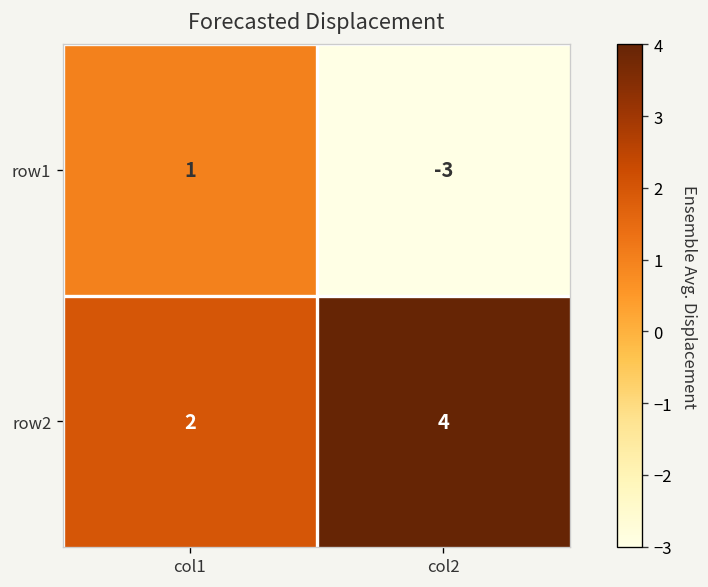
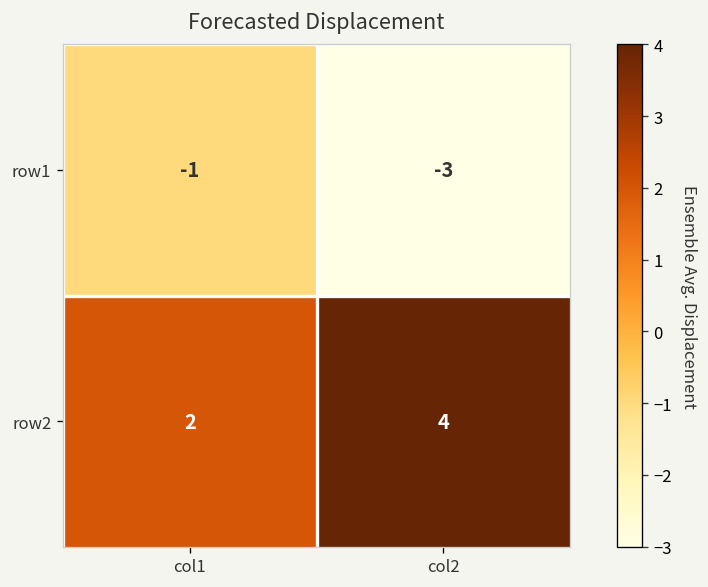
row1, col1: 1 -> -1
